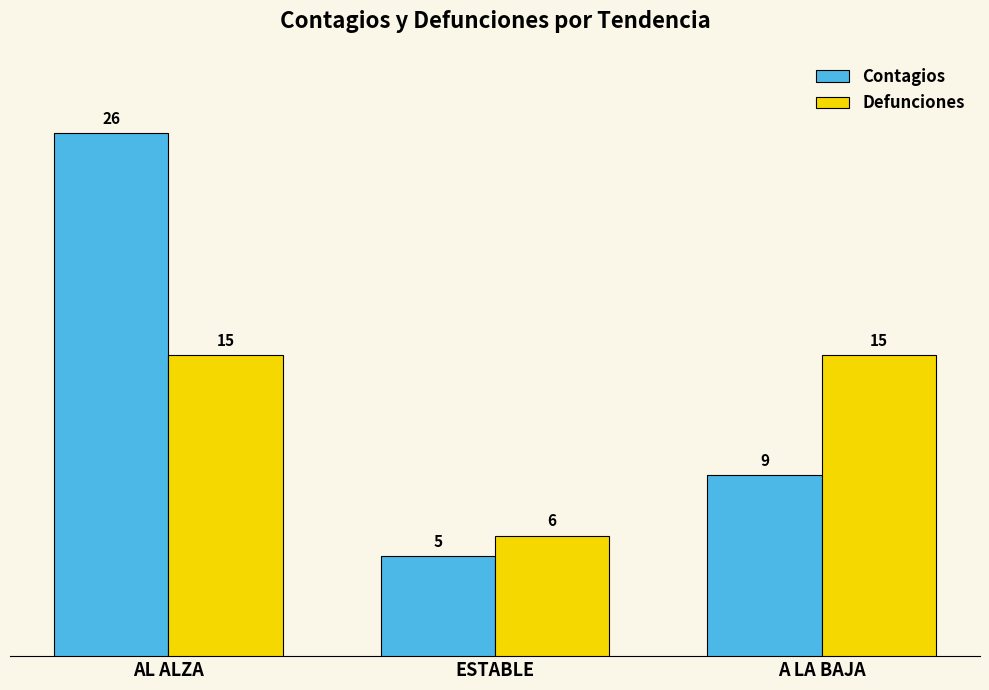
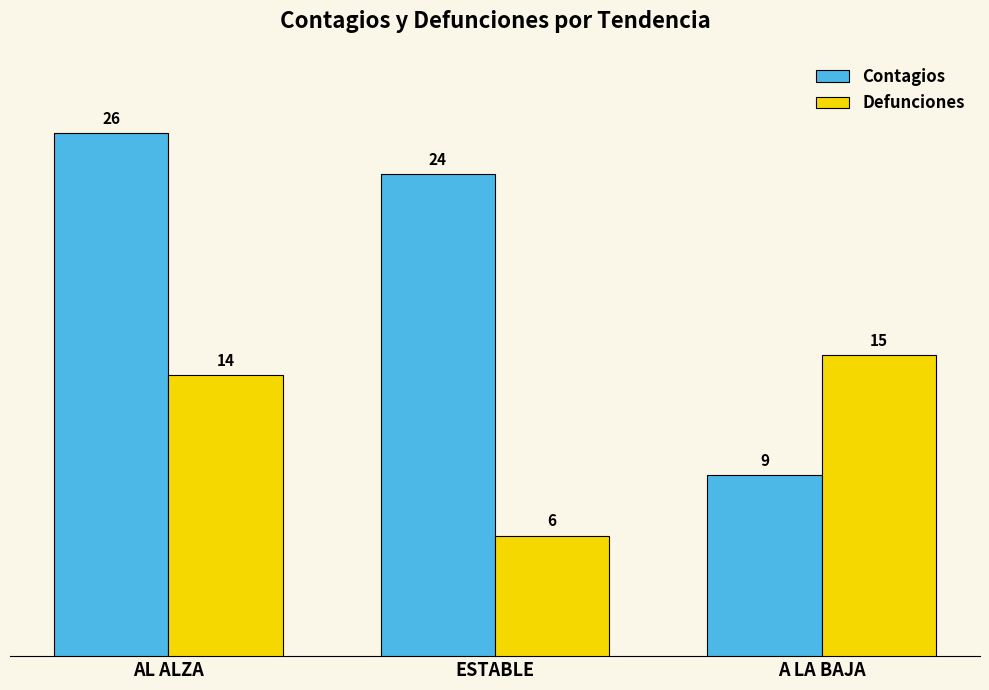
Defunciones, AL ALZA: 15 -> 14
Contagios, ESTABLE: 5 -> 24
